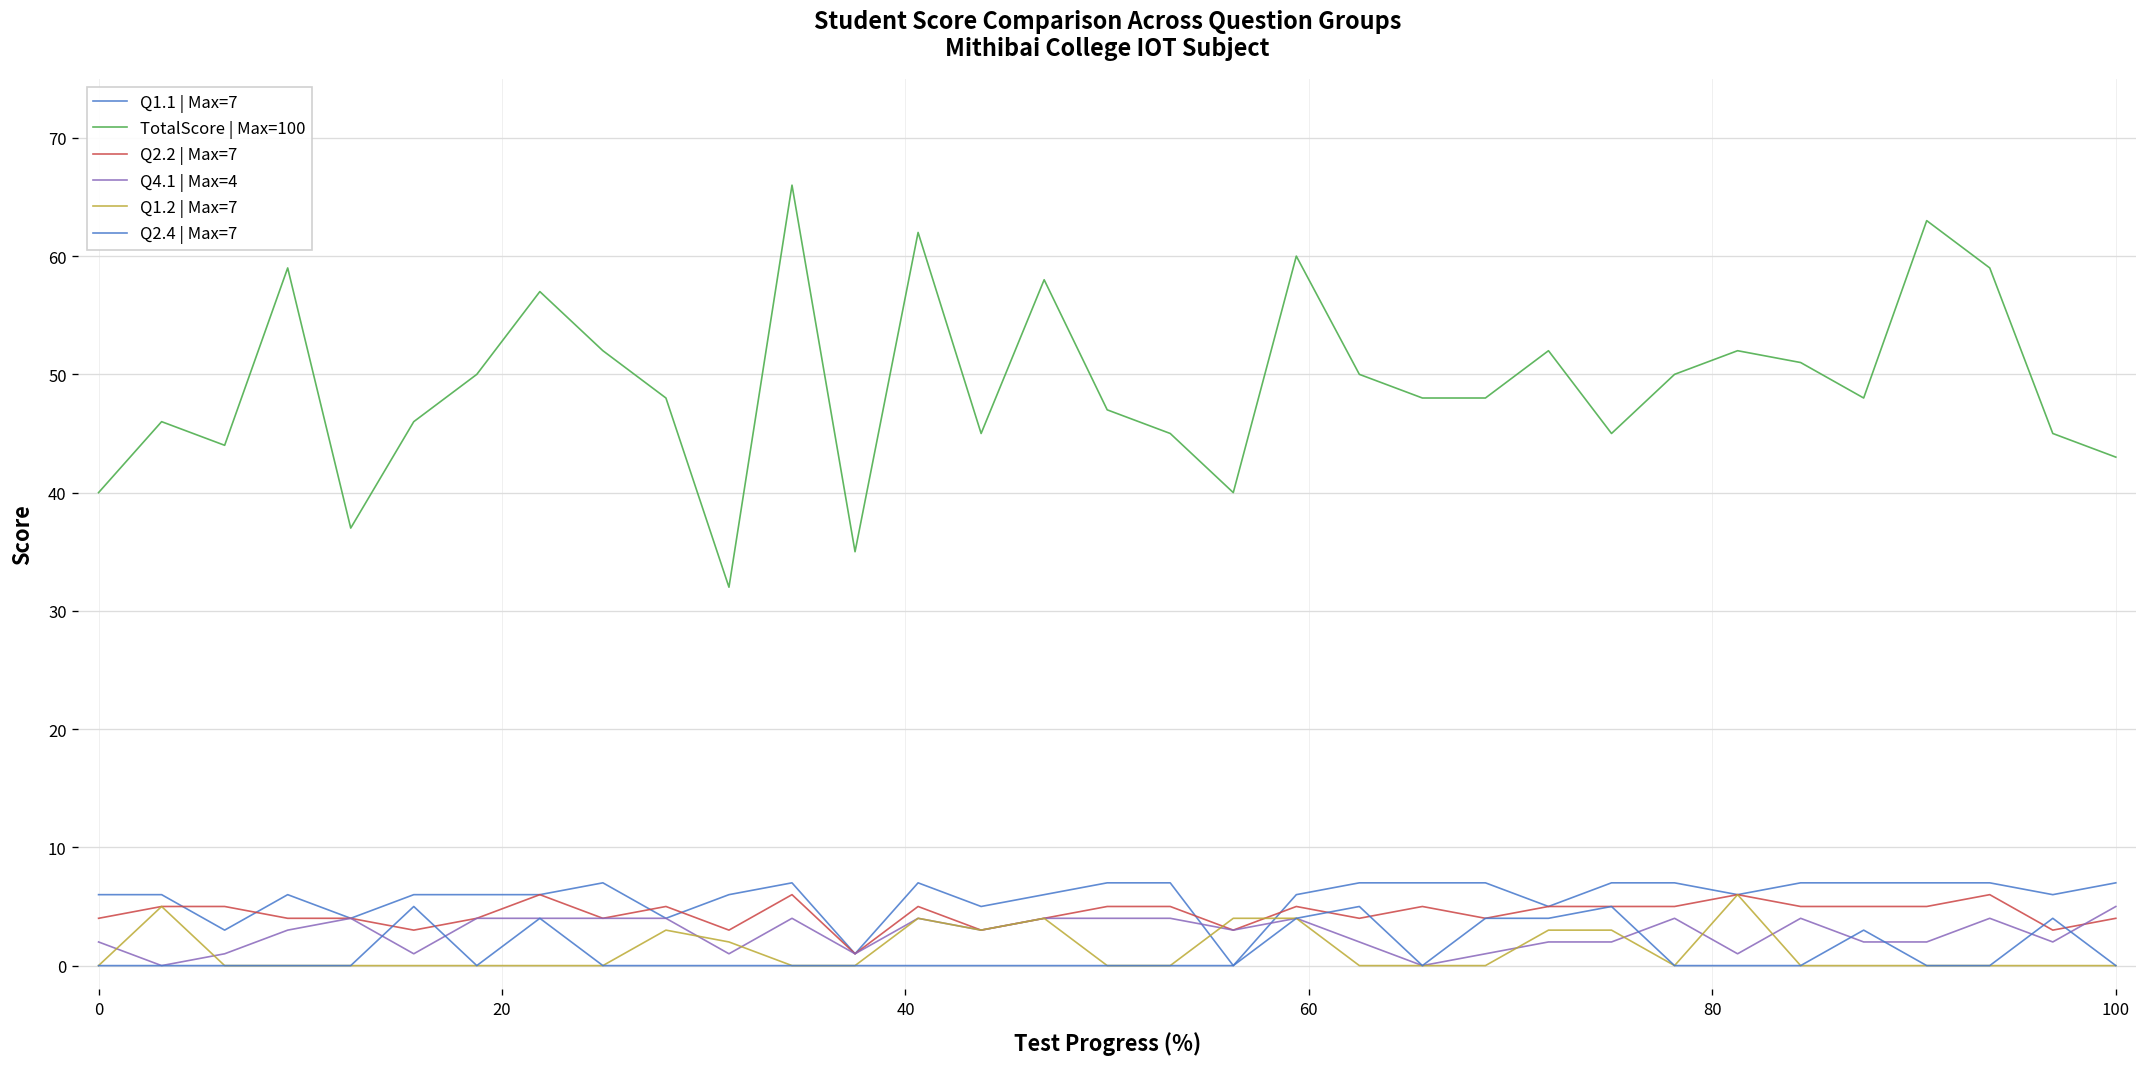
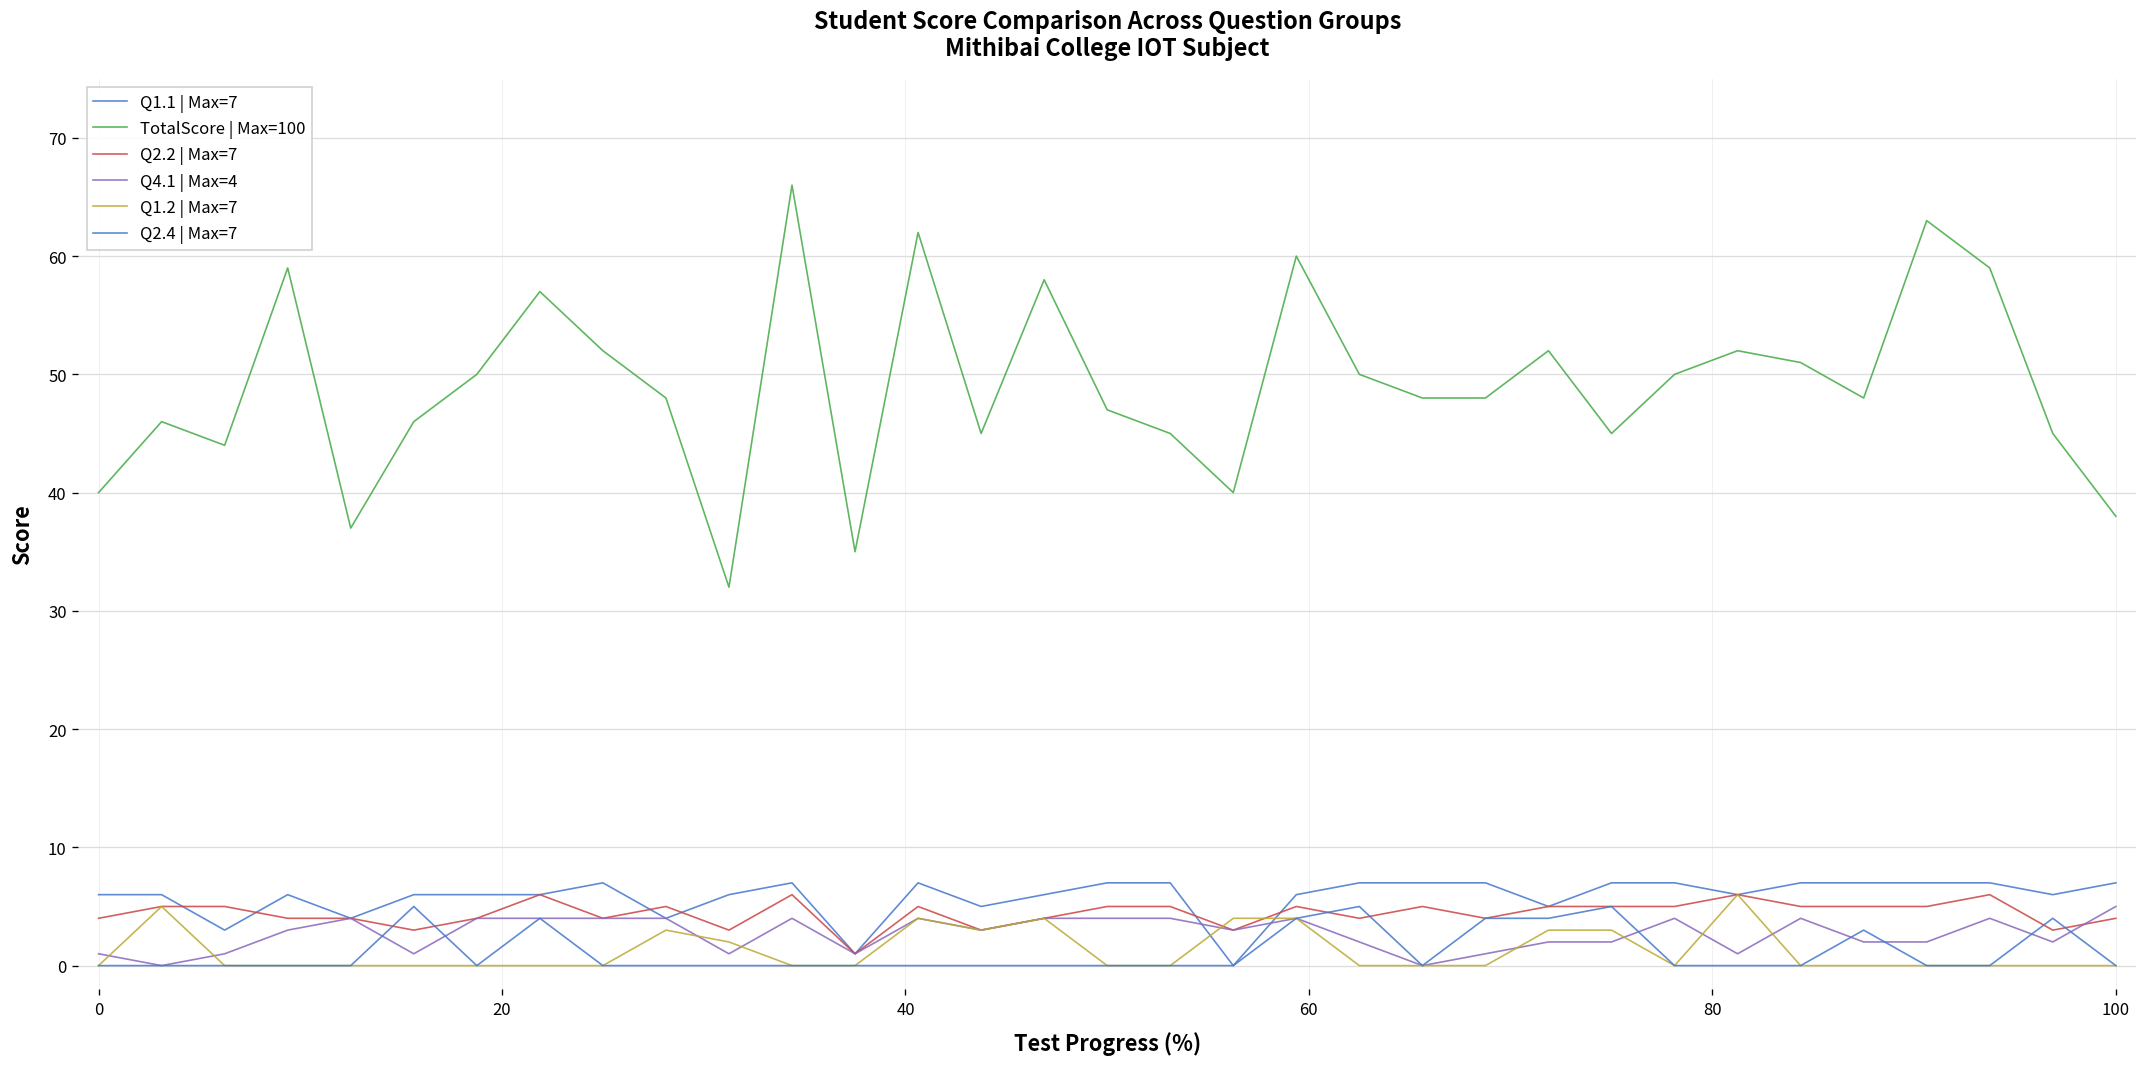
Q4.1 | Max=4, 0: 2 -> 1
TotalScore | Max=100, 100: 43 -> 38
